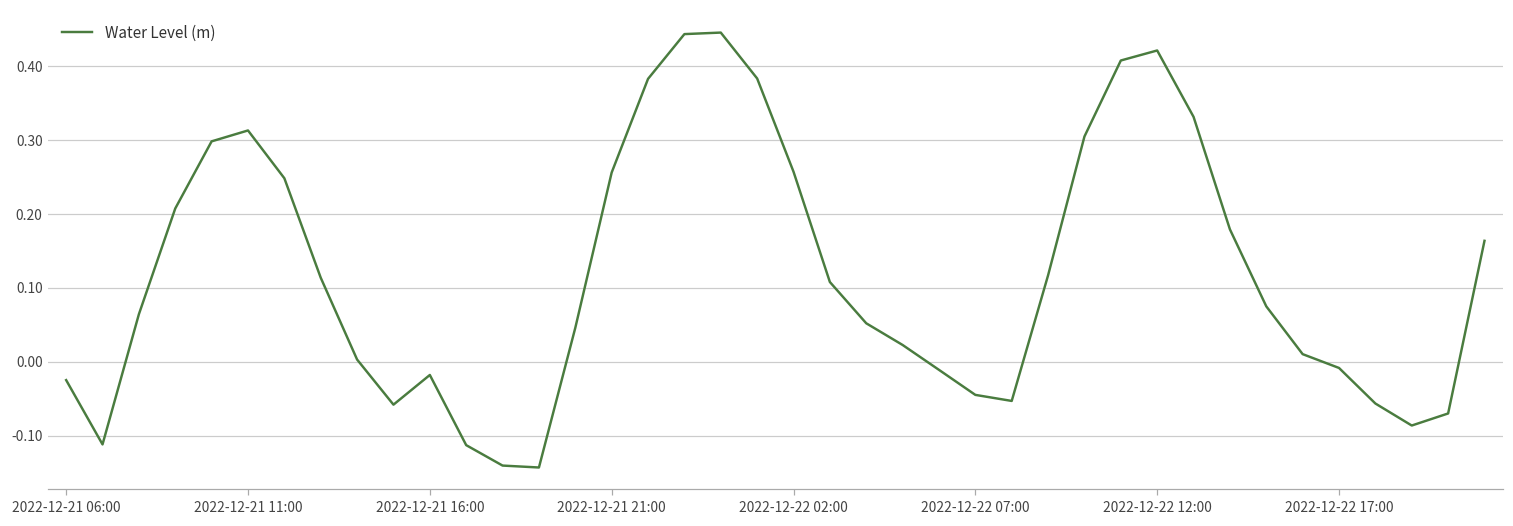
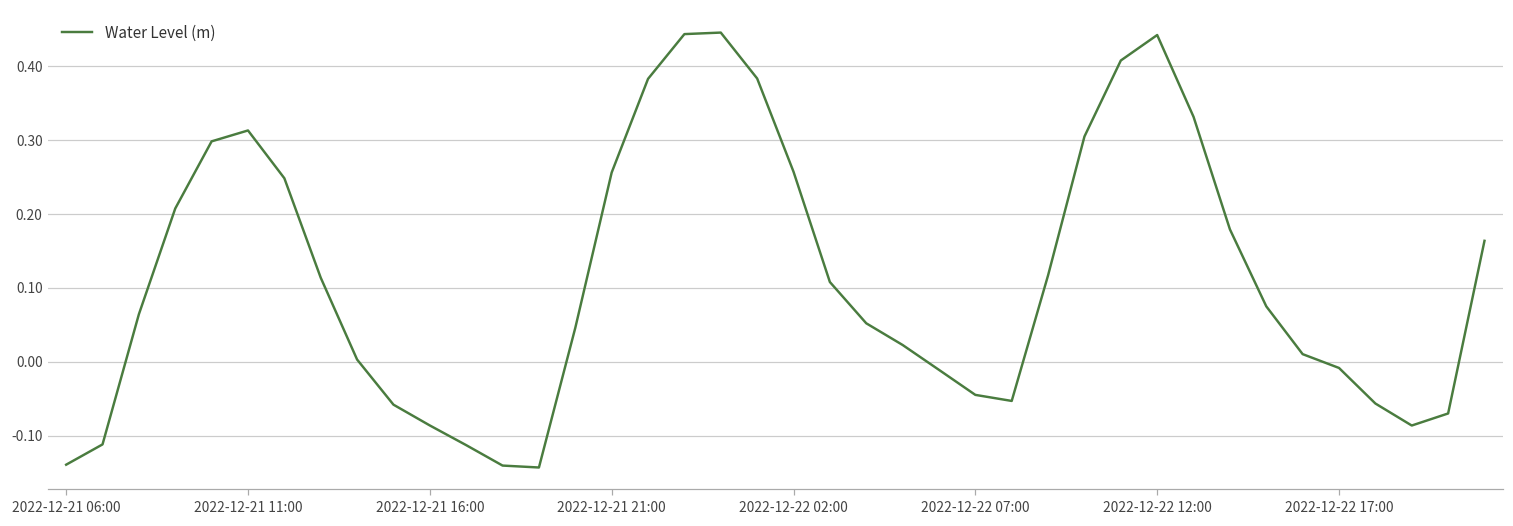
2022-12-21 06:00: -0.02 -> -0.14
2022-12-21 16:00: -0.02 -> -0.09
2022-12-22 12:00: 0.42 -> 0.44
